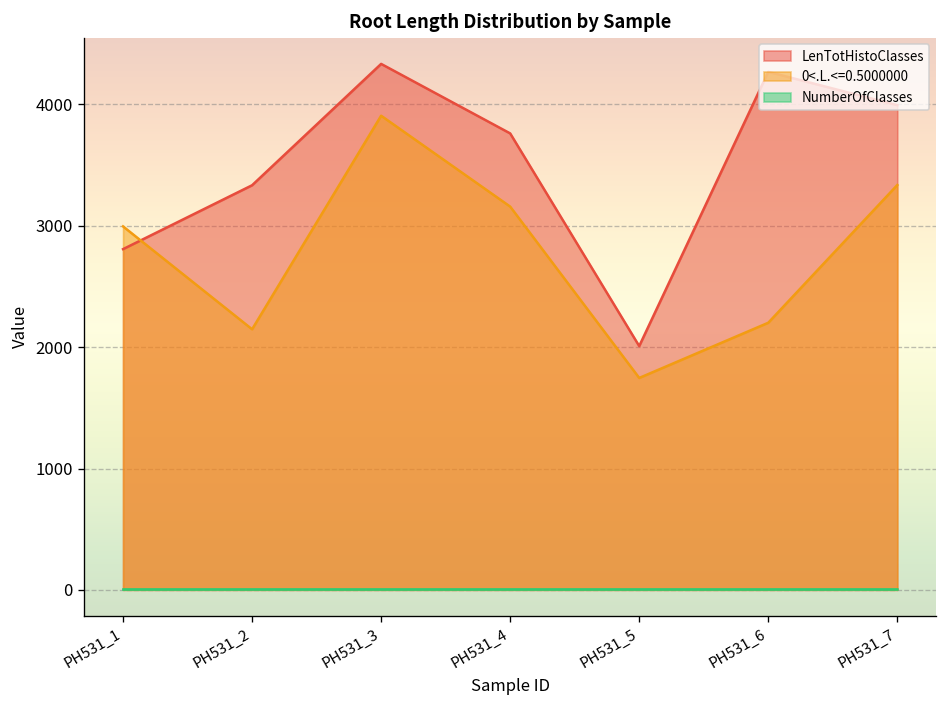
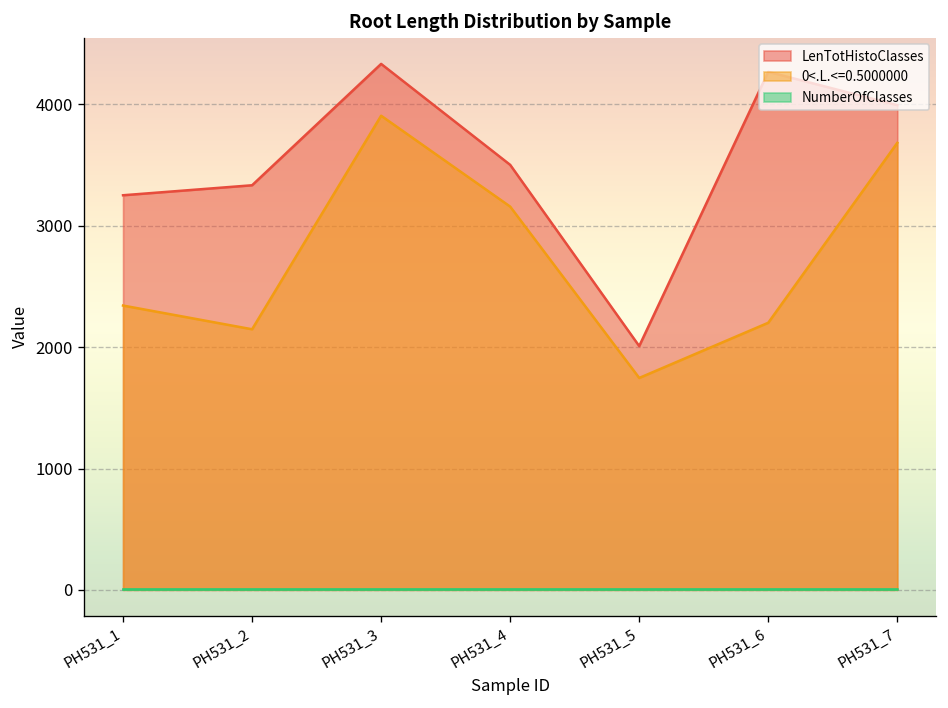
LenTotHistoClasses, PH531_1: 2810 -> 3250
0<.L.<=0.5000000, PH531_1: 3000 -> 2340
LenTotHistoClasses, PH531_4: 3760 -> 3500
0<.L.<=0.5000000, PH531_7: 3340 -> 3680
